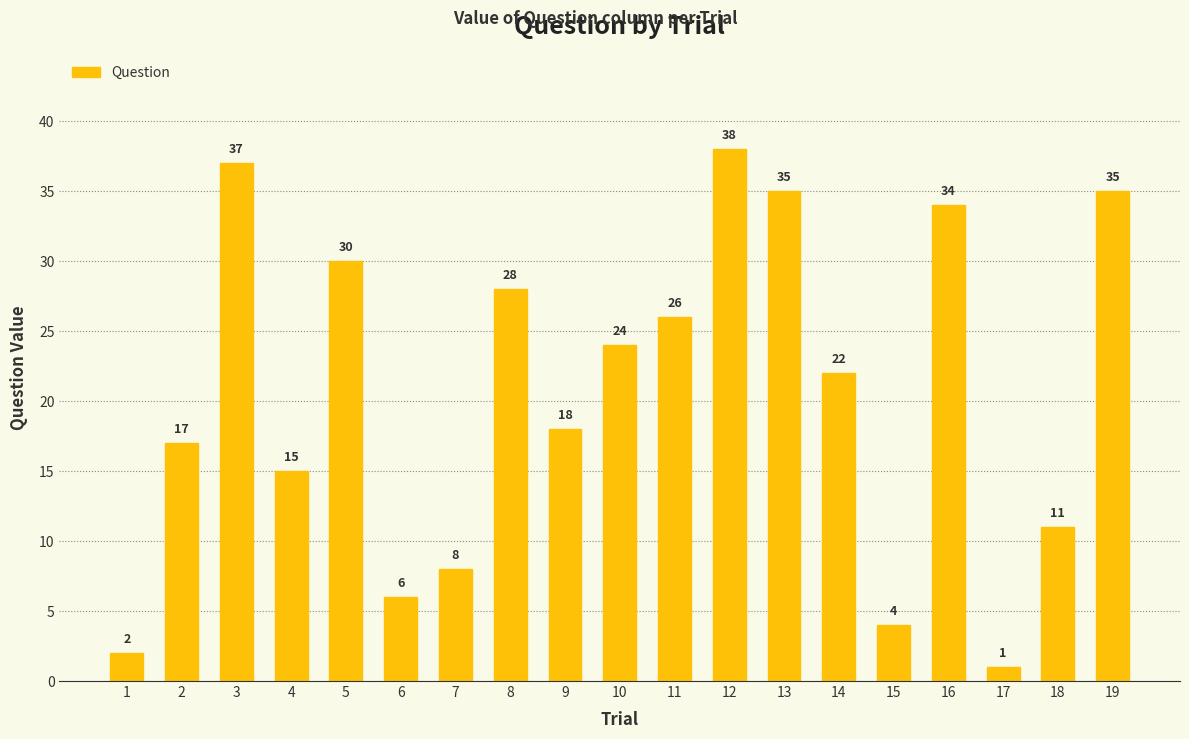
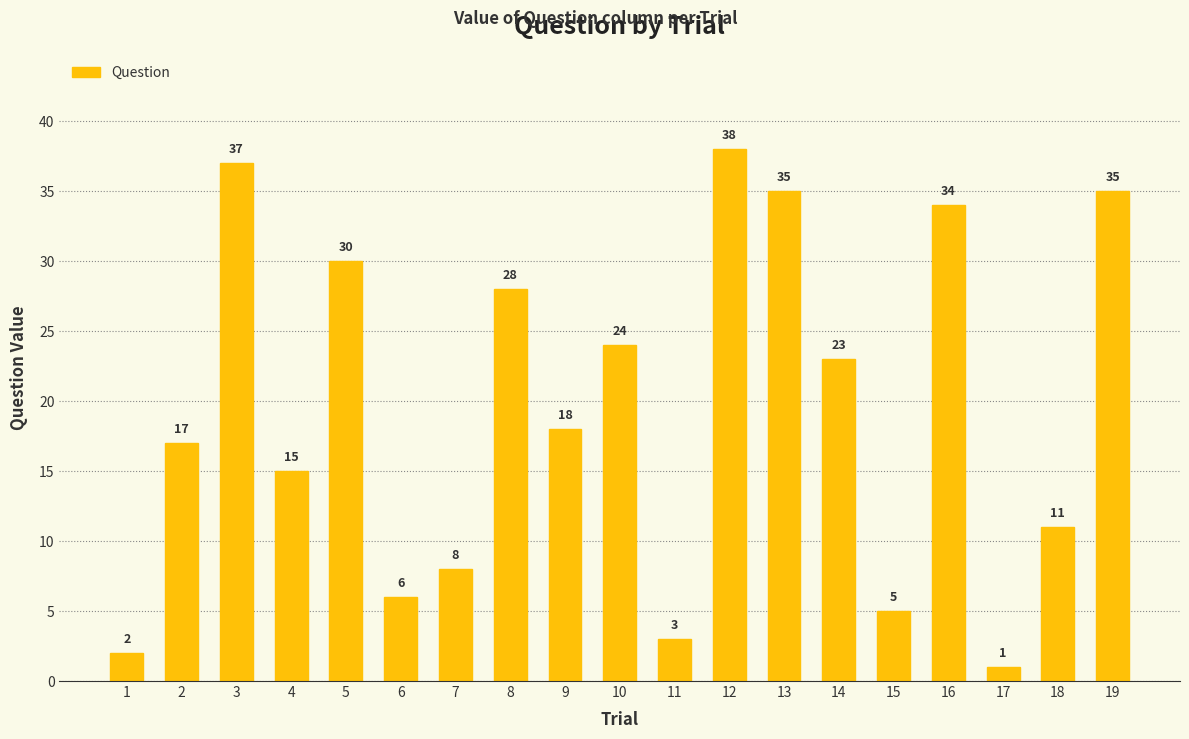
11: 26 -> 3
14: 22 -> 23
15: 4 -> 5
